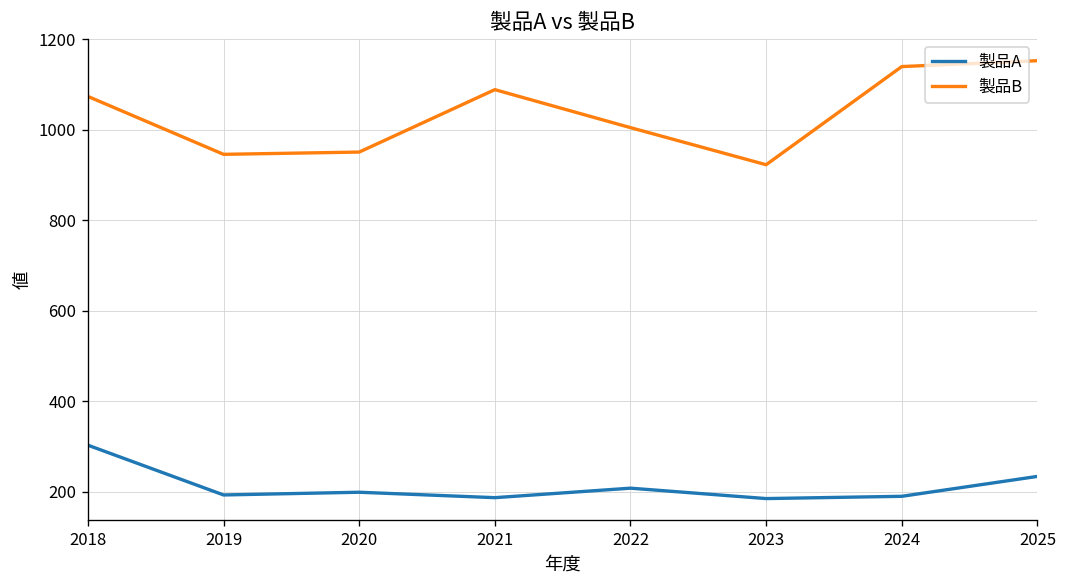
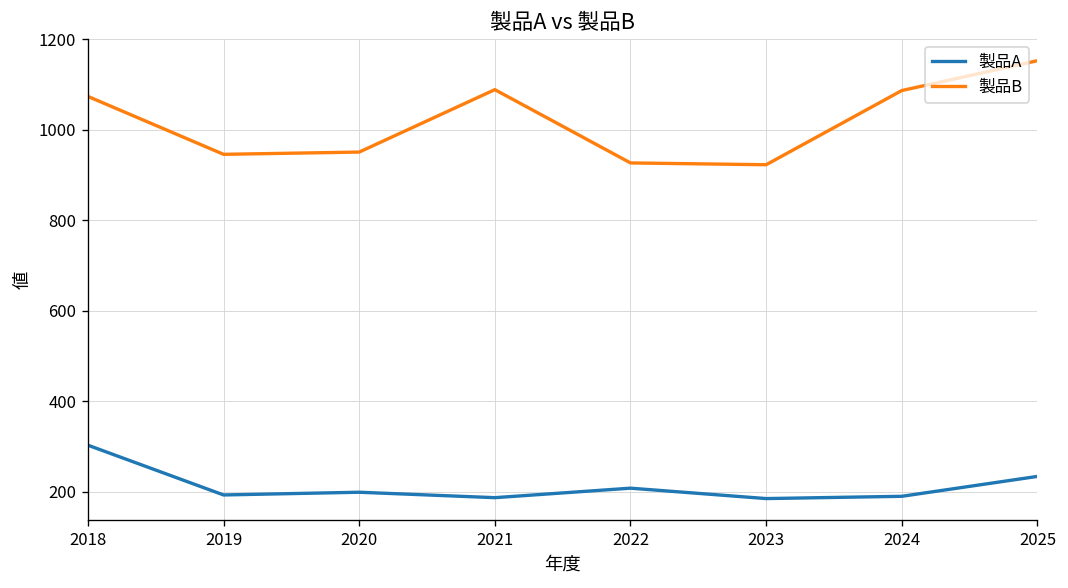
製品B, 2022: 1010 -> 930
製品B, 2024: 1140 -> 1090
